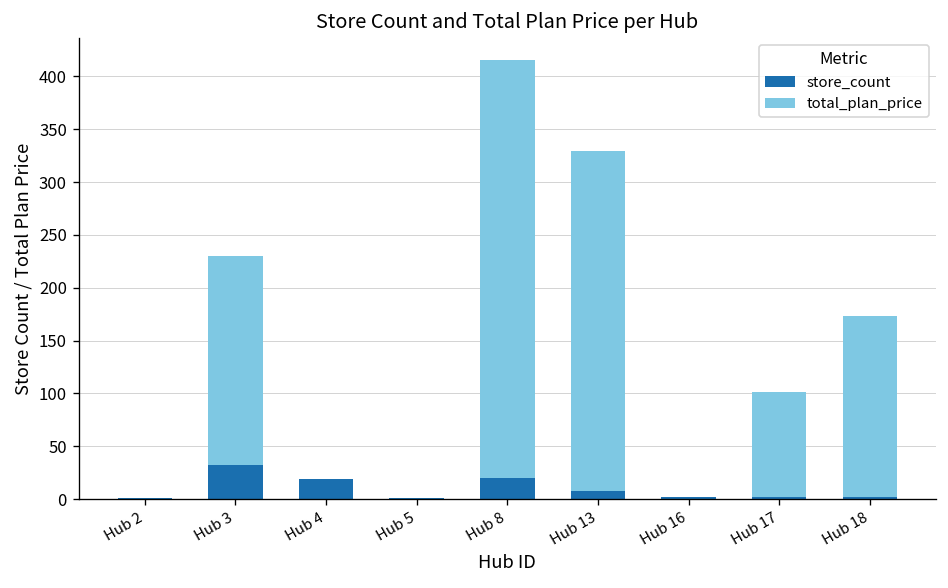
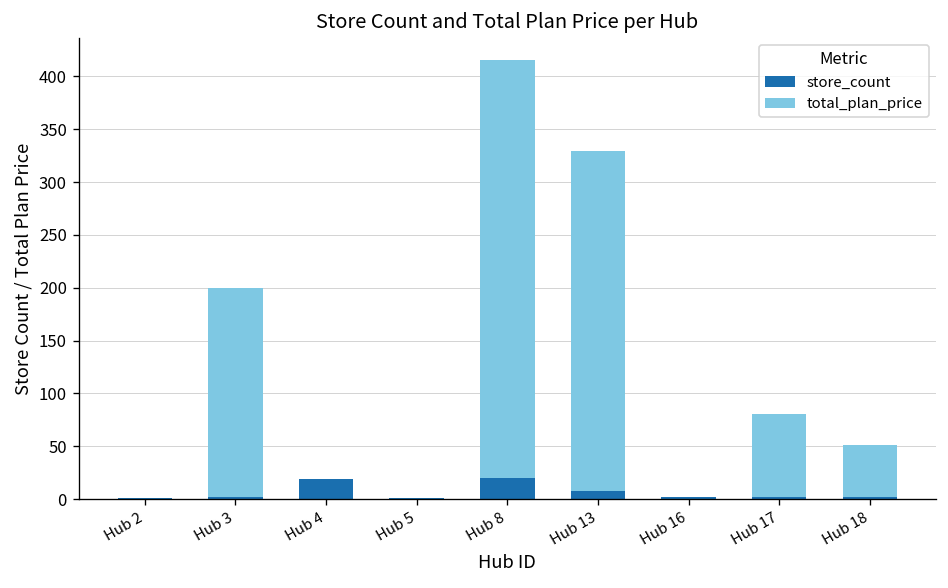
store_count, Hub 3: 30 -> 0
total_plan_price, Hub 17: 100 -> 80
total_plan_price, Hub 18: 170 -> 50
